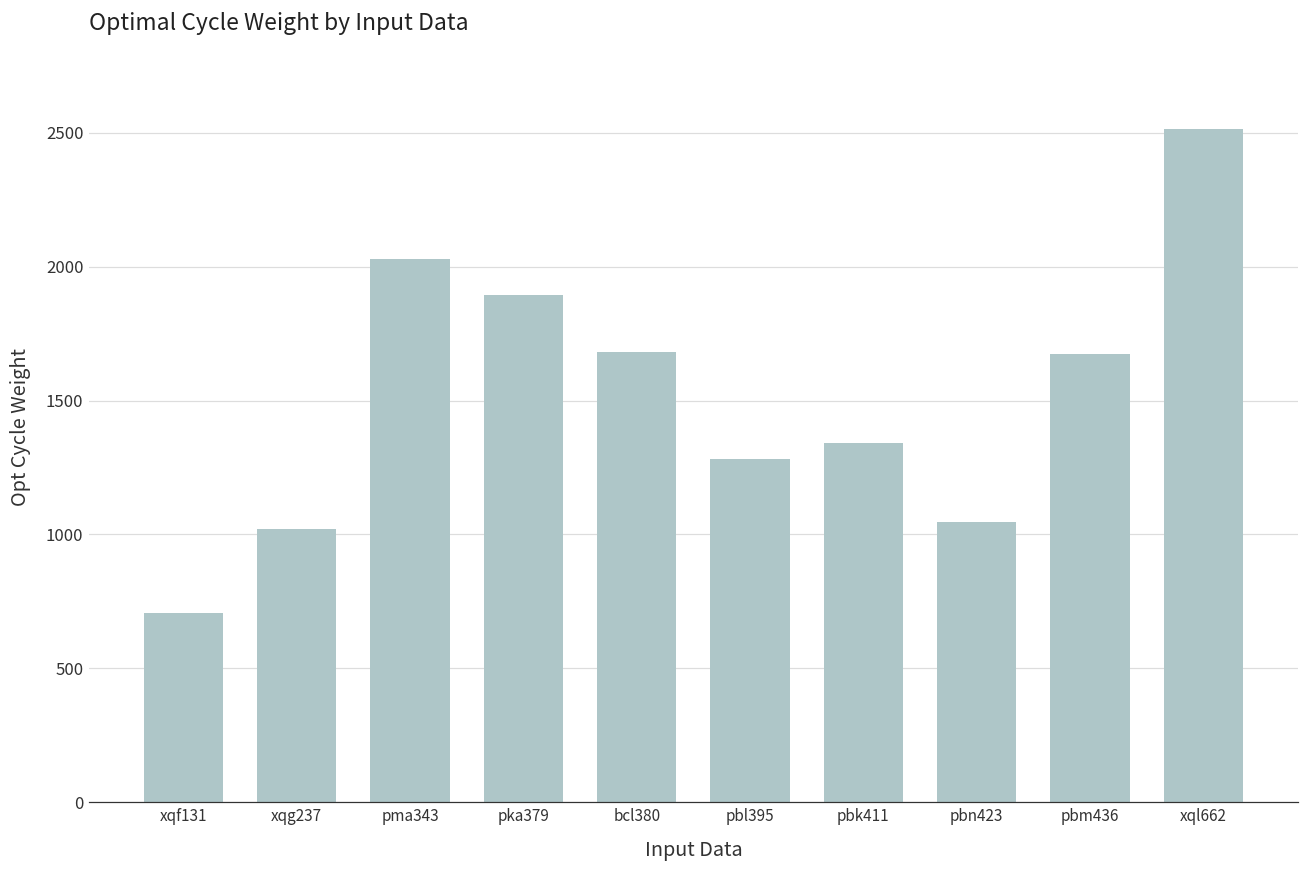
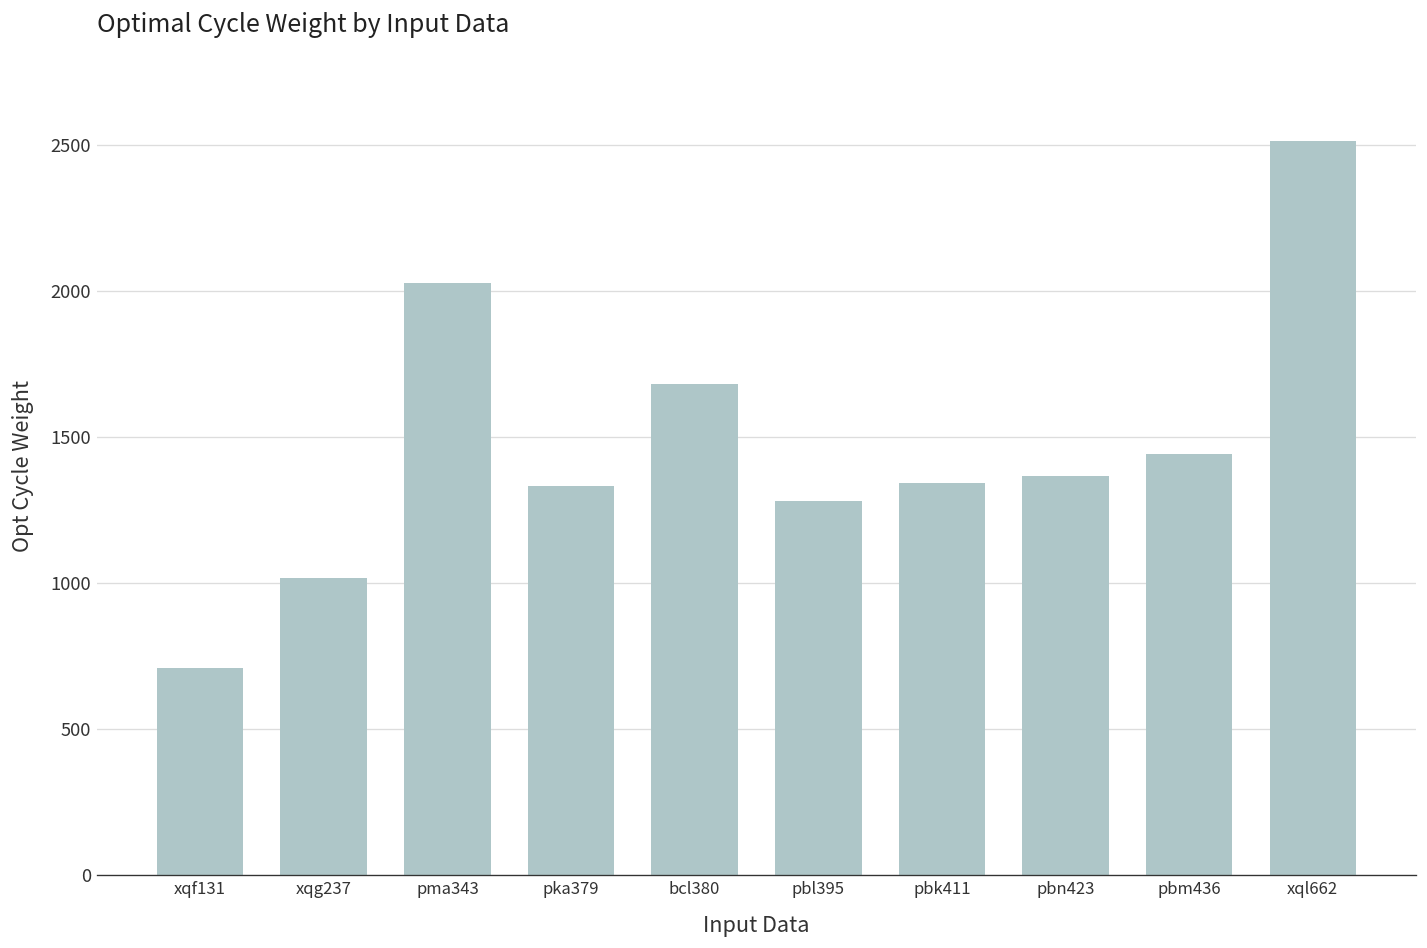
pka379: 1890 -> 1330
pbn423: 1050 -> 1370
pbm436: 1670 -> 1440
